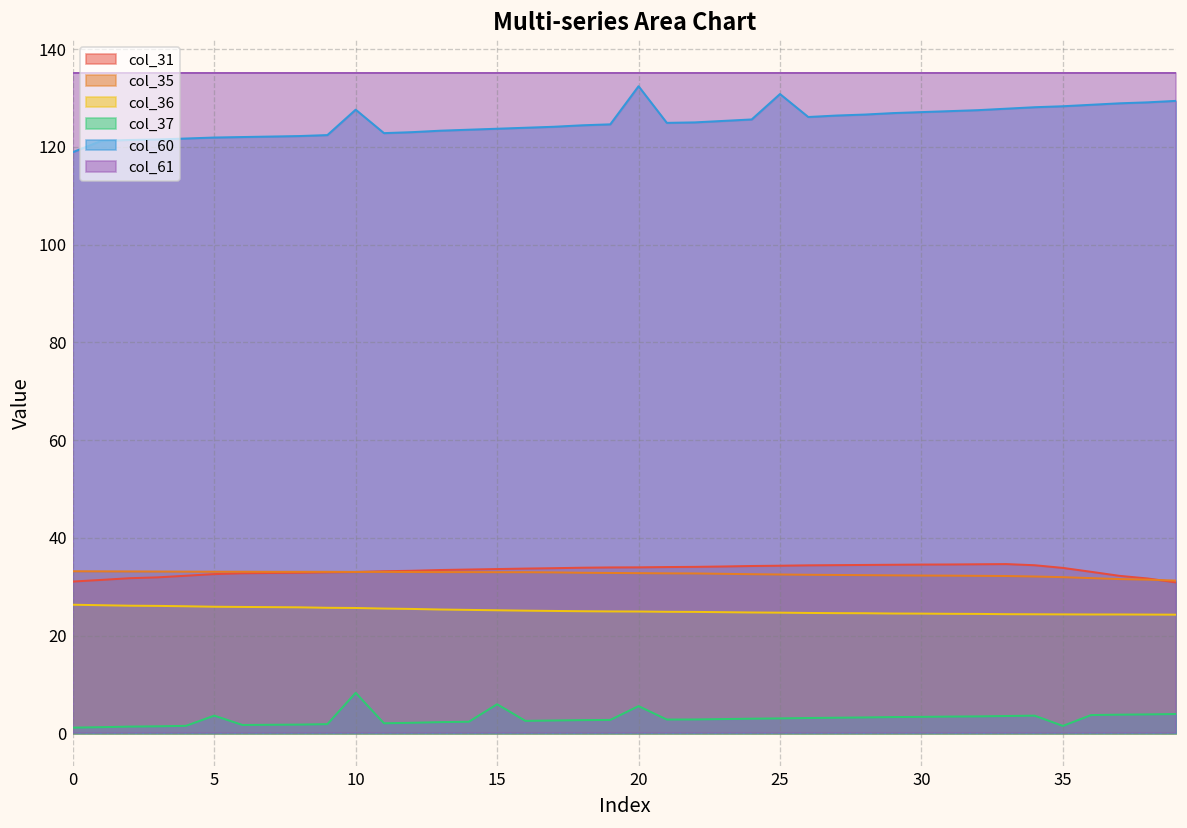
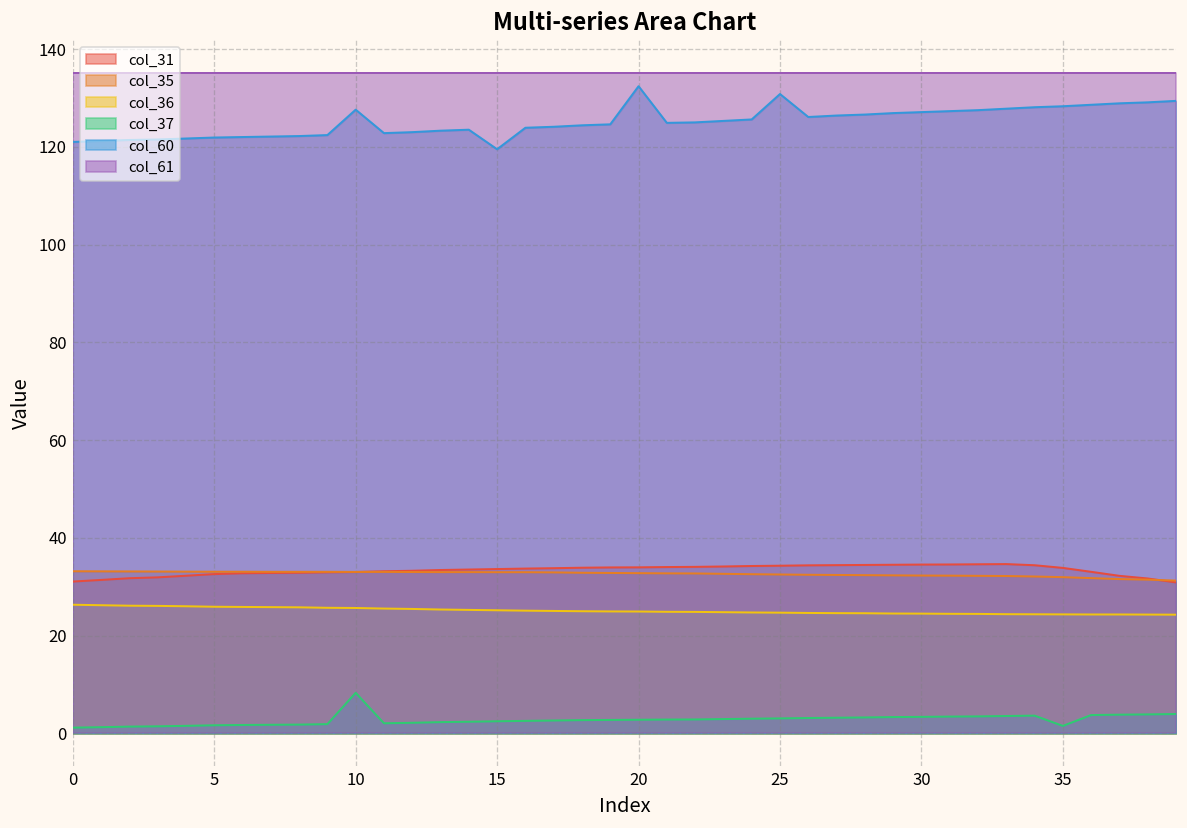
col_60, 0: 119 -> 121
col_37, 5: 4 -> 2
col_37, 15: 6 -> 2
col_60, 15: 124 -> 120
col_37, 20: 6 -> 3
